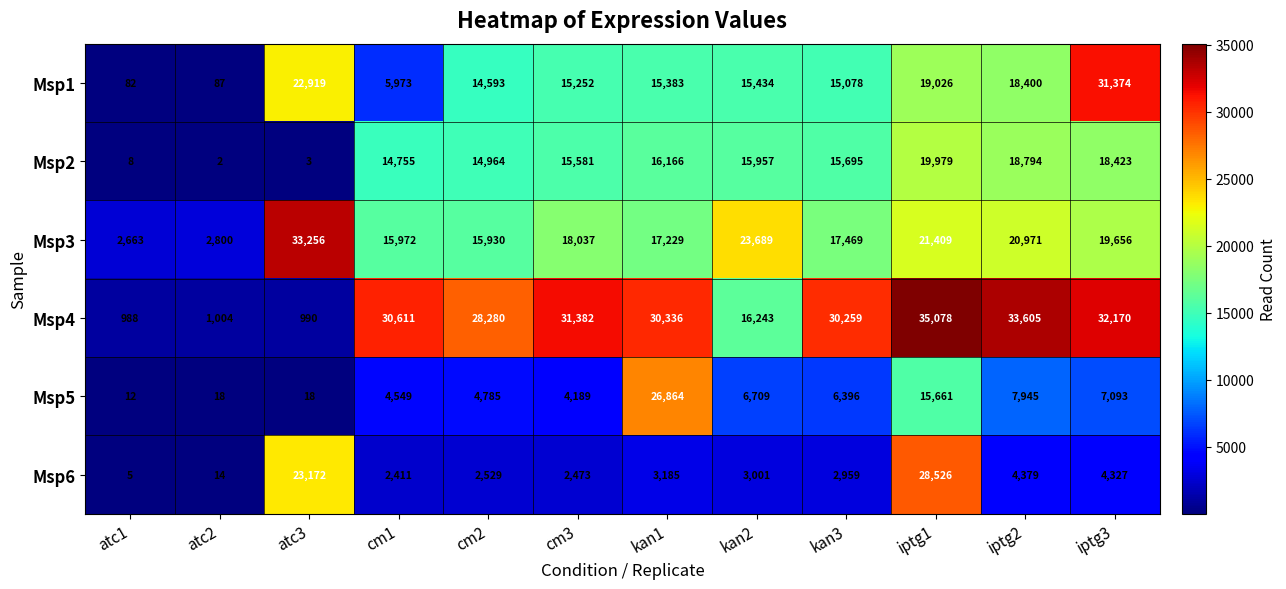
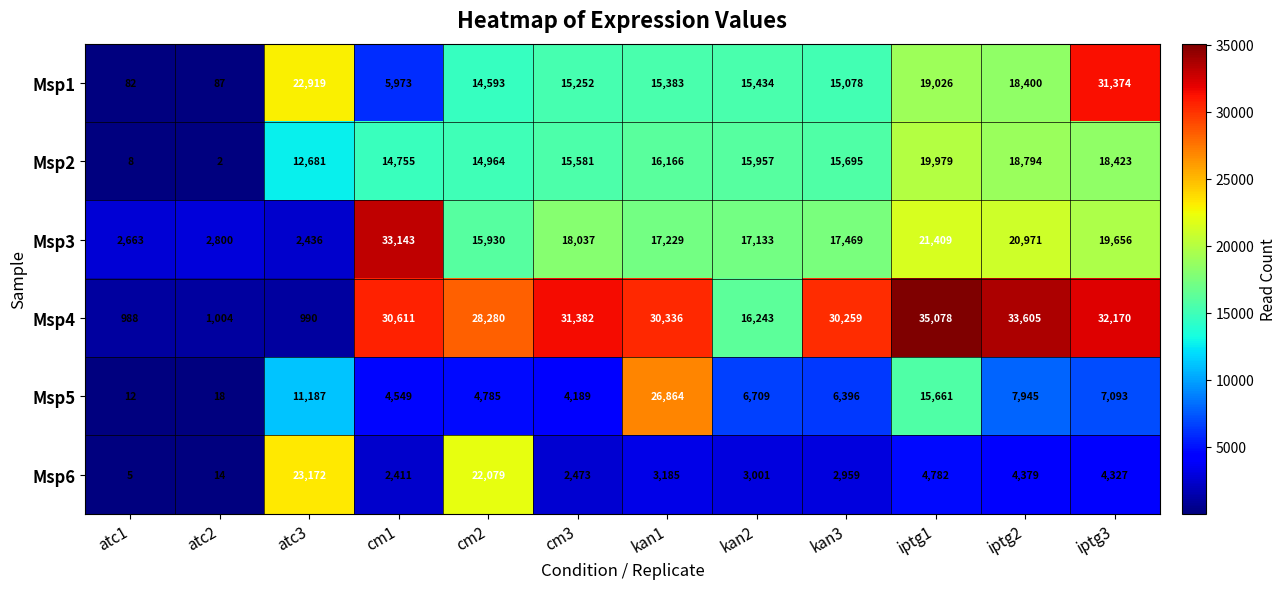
Msp2, atc3: 3 -> 12,681
Msp3, atc3: 33,256 -> 2,436
Msp3, cm1: 15,972 -> 33,143
Msp3, kan2: 23,689 -> 17,133
Msp5, atc3: 18 -> 11,187
Msp6, cm2: 2,529 -> 22,079
Msp6, iptg1: 28,526 -> 4,782
